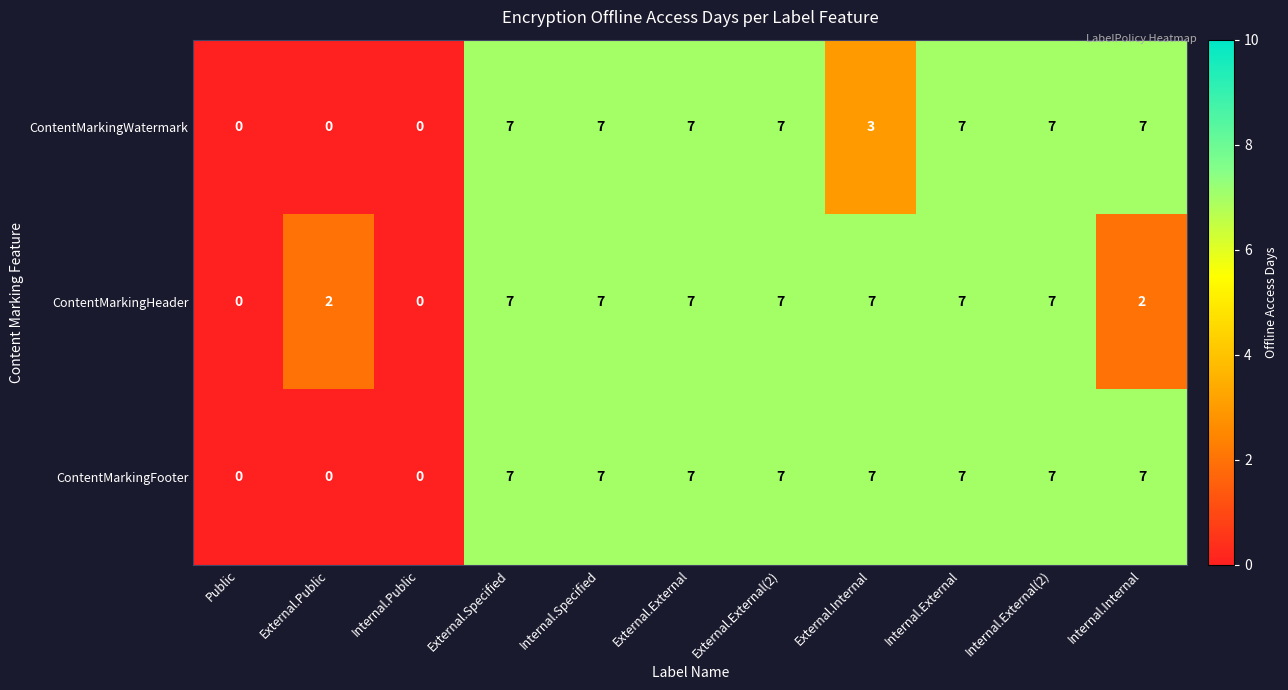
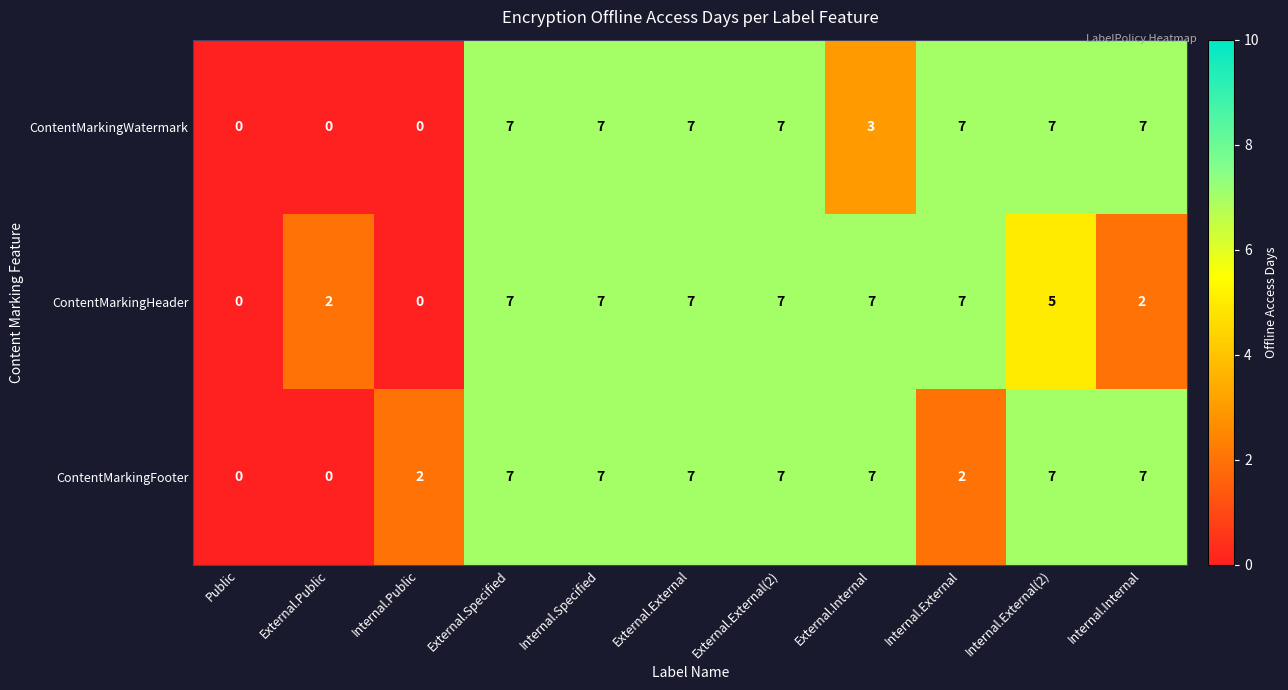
ContentMarkingHeader, Internal.External(2): 7 -> 5
ContentMarkingFooter, Internal.Public: 0 -> 2
ContentMarkingFooter, Internal.External: 7 -> 2
